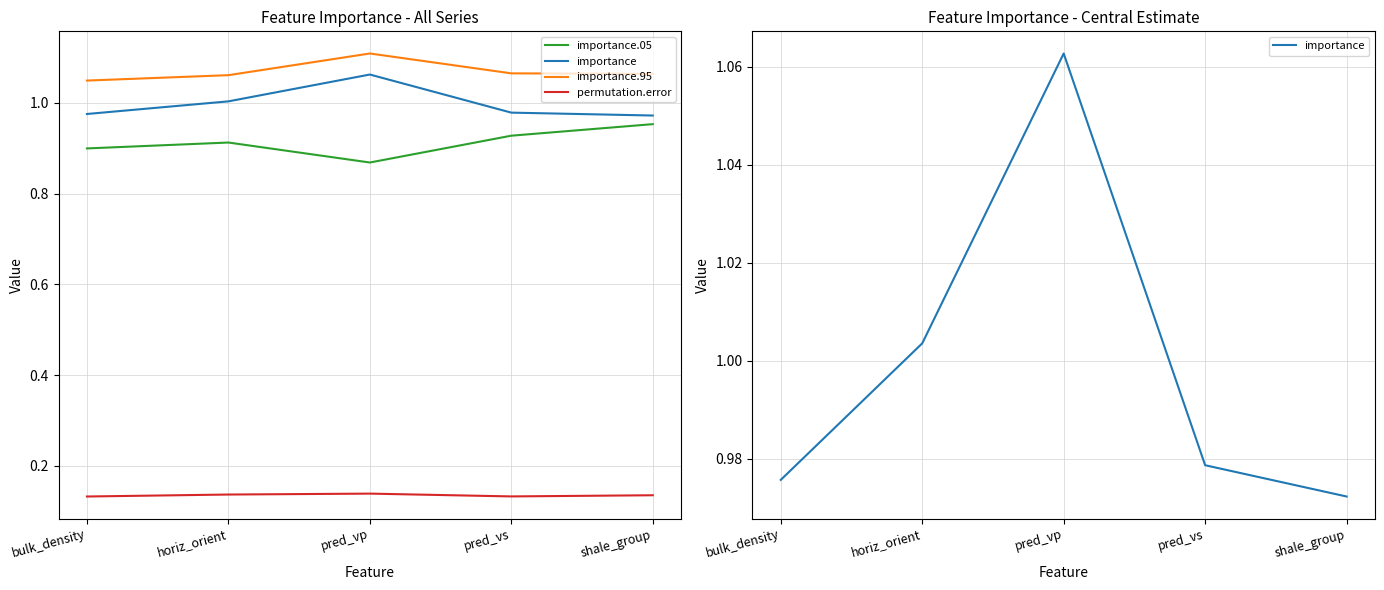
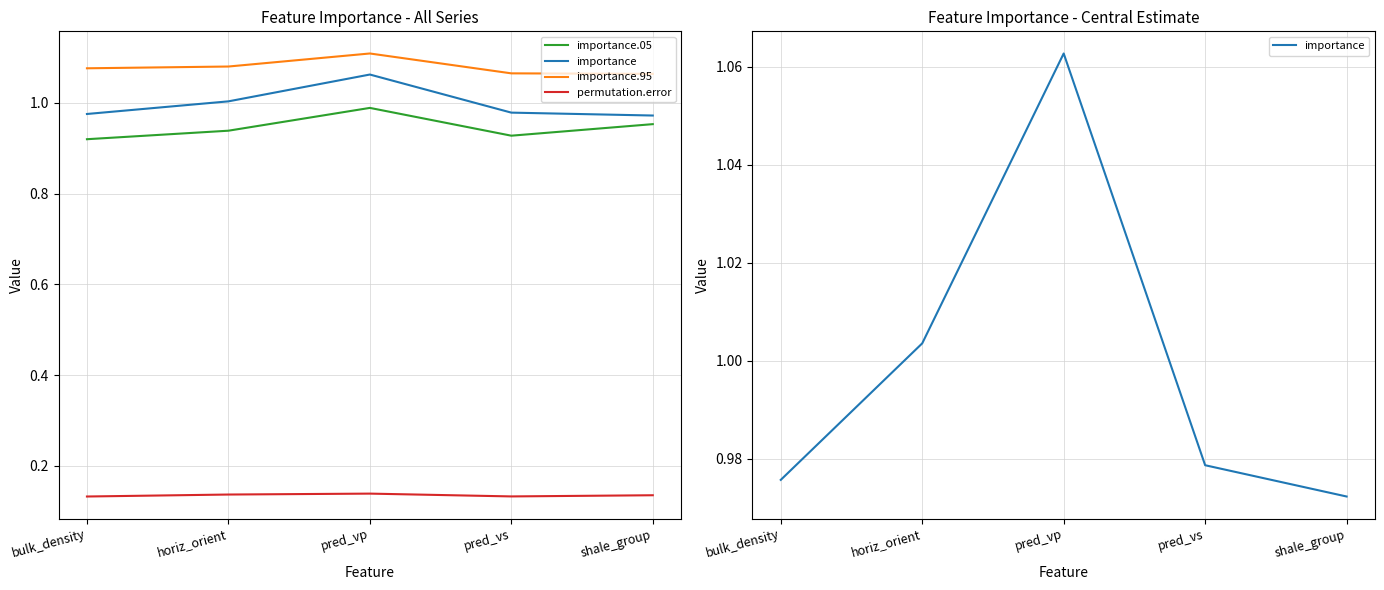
Feature Importance - All Series, importance.05, bulk_density: 0.90 -> 0.92
Feature Importance - All Series, importance.95, bulk_density: 1.05 -> 1.08
Feature Importance - All Series, importance.05, horiz_orient: 0.91 -> 0.94
Feature Importance - All Series, importance.95, horiz_orient: 1.06 -> 1.08
Feature Importance - All Series, importance.05, pred_vp: 0.87 -> 0.99
